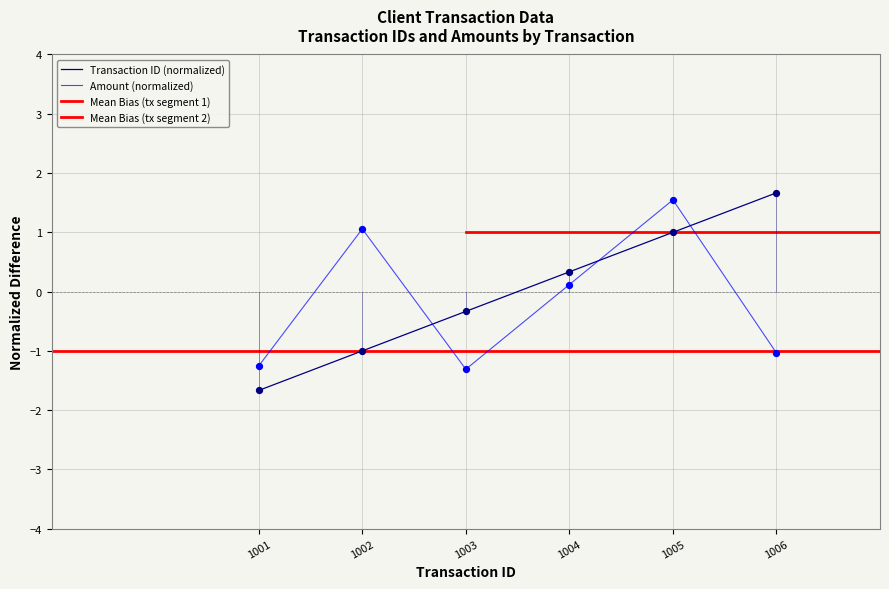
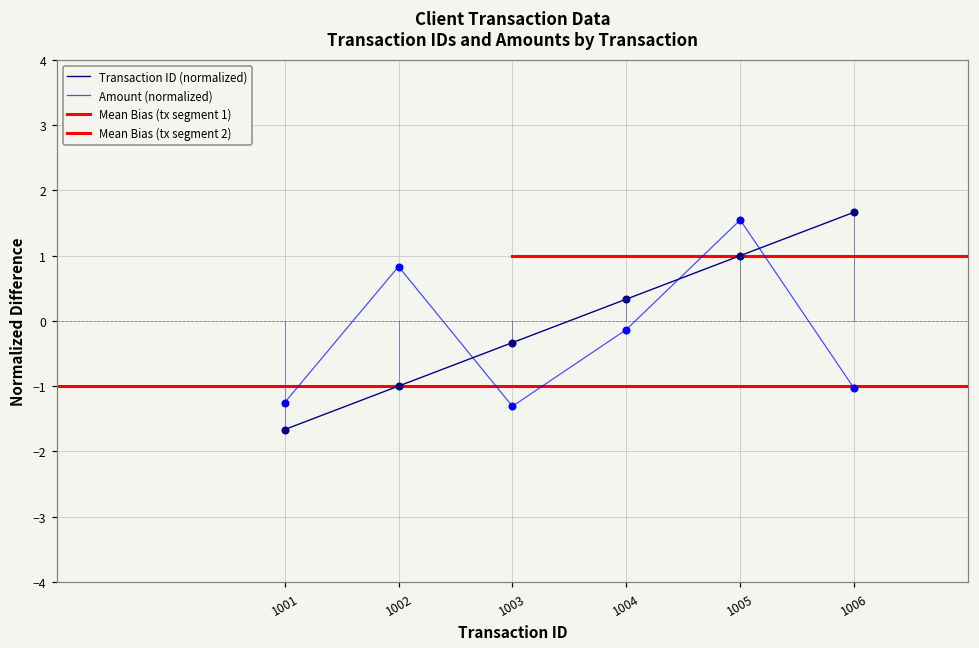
Amount (normalized), 1002: 1.1 -> 0.8
Amount (normalized), 1004: 0.1 -> -0.1
